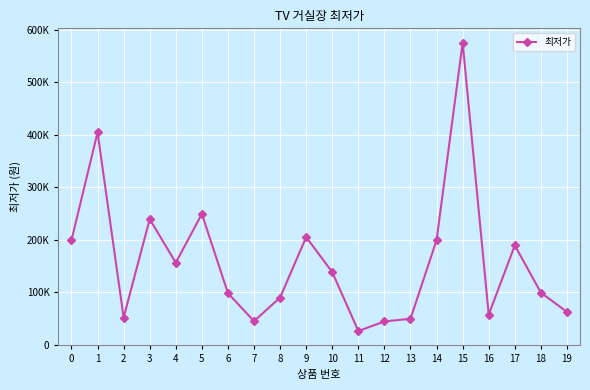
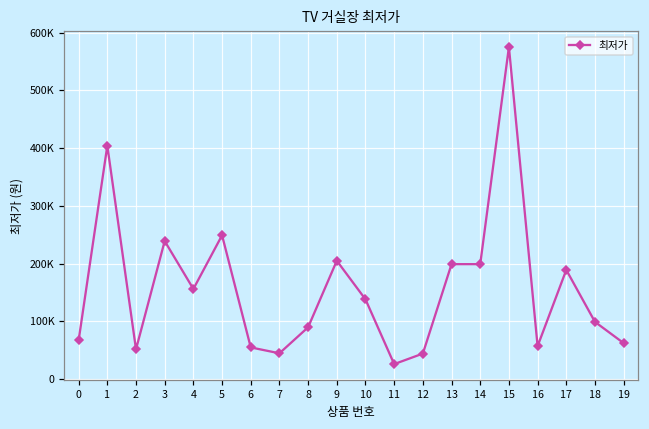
0: 200000 -> 70000
6: 100000 -> 50000
13: 50000 -> 200000
